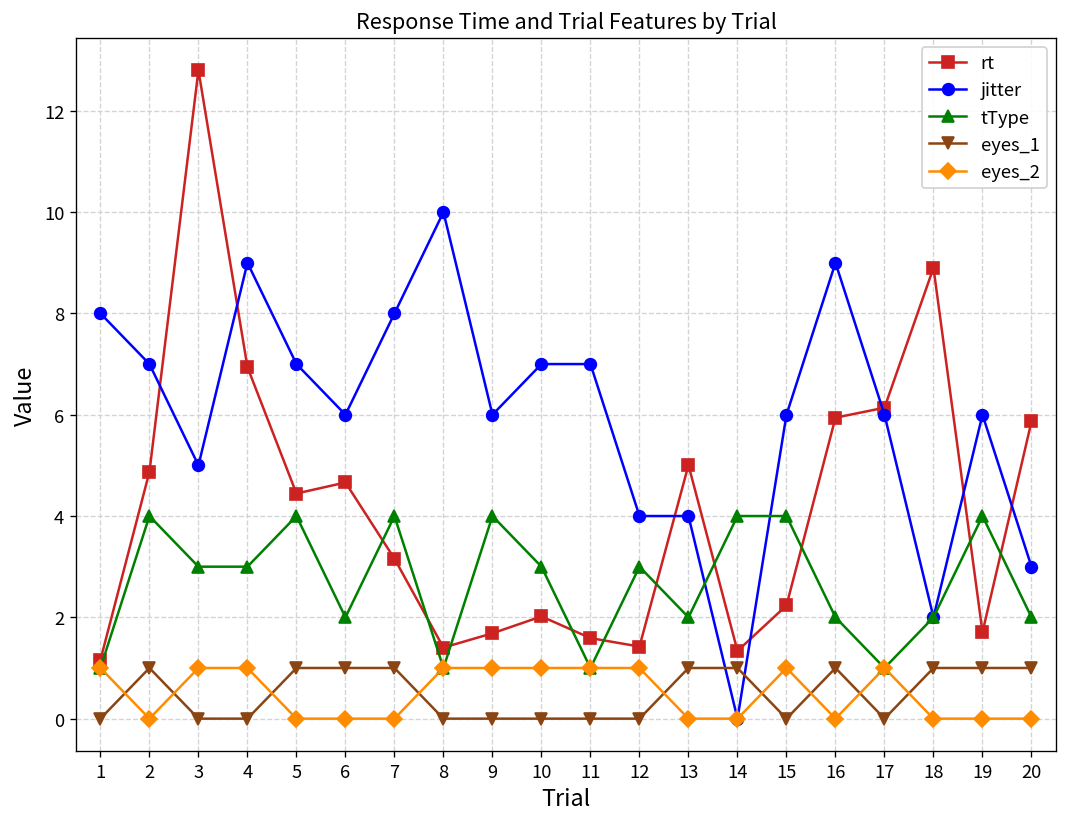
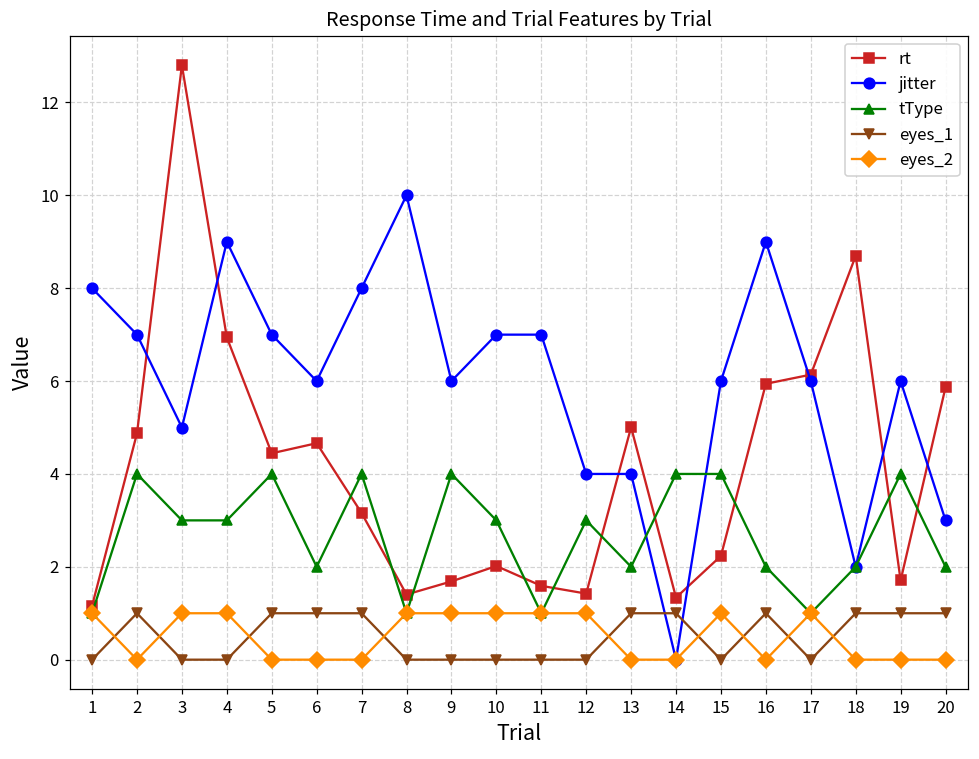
rt, 18: 8.9 -> 8.7
